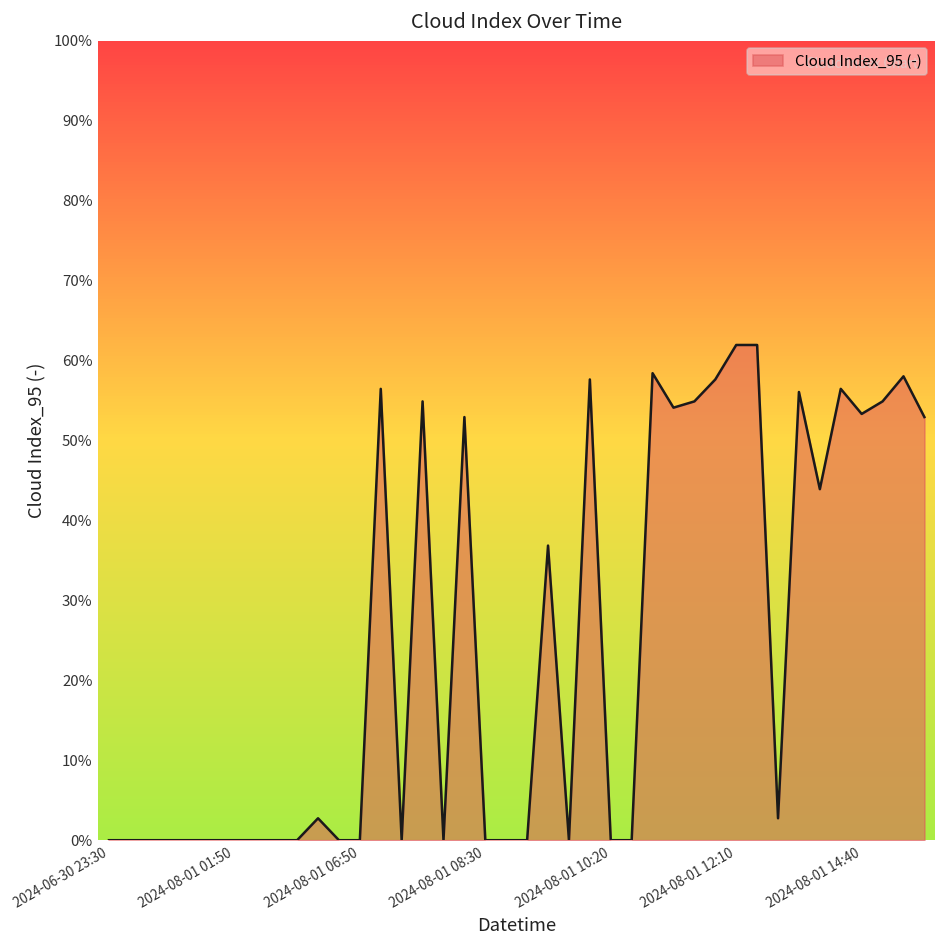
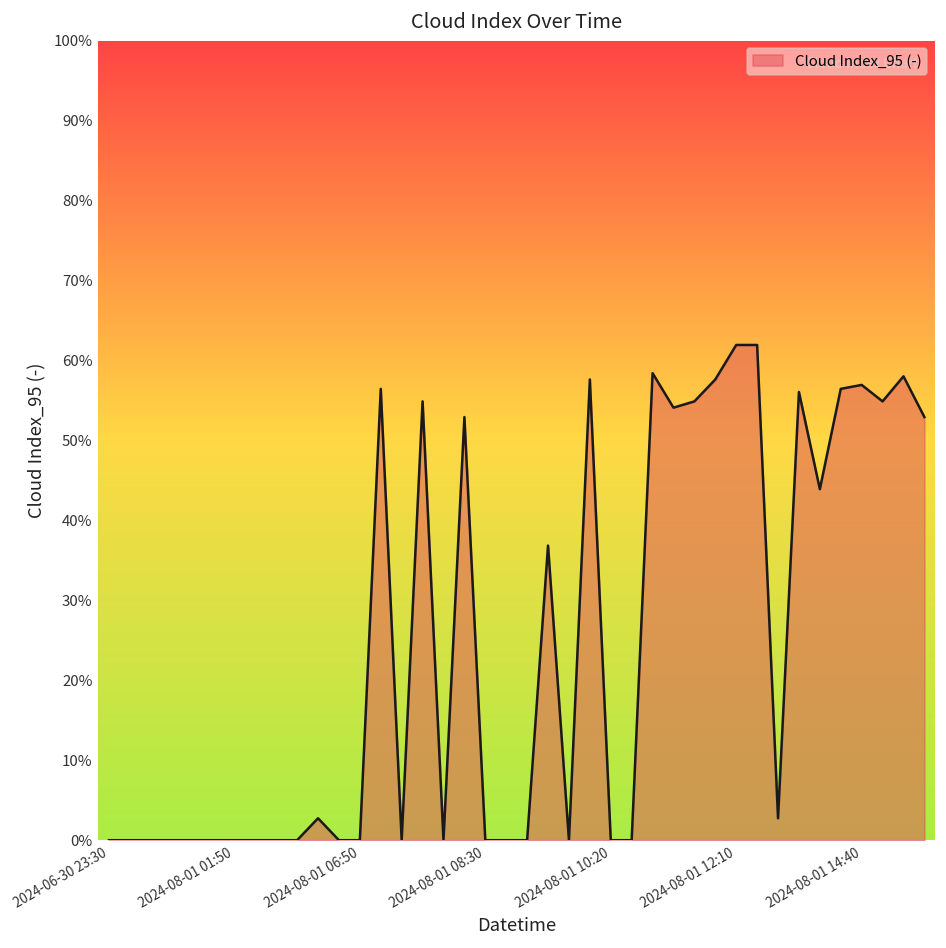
2024-08-01 14:40: 53% -> 57%
